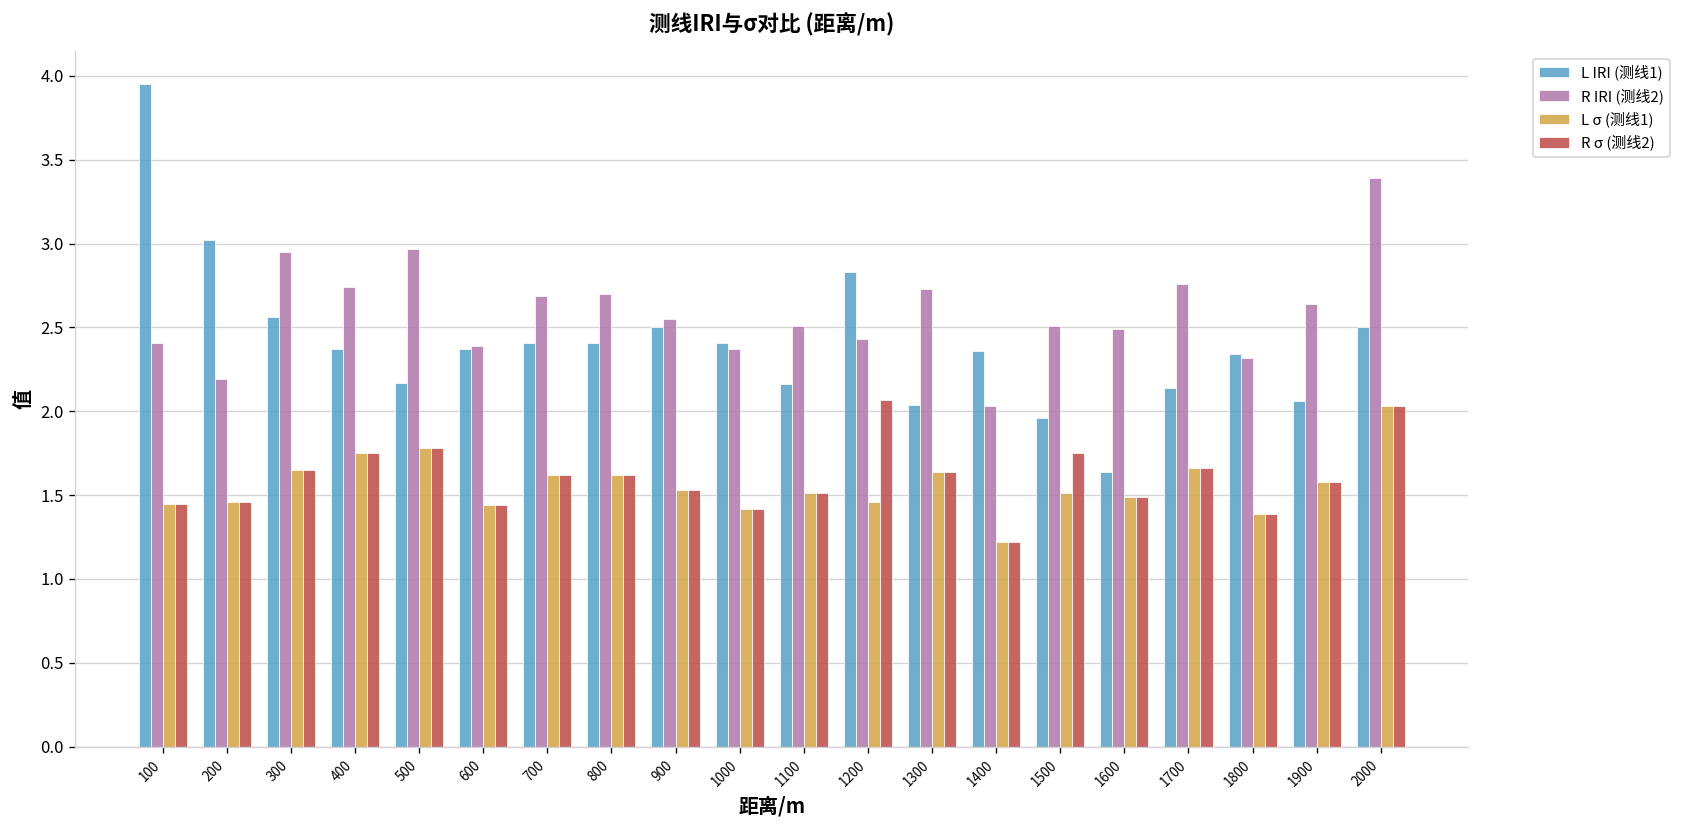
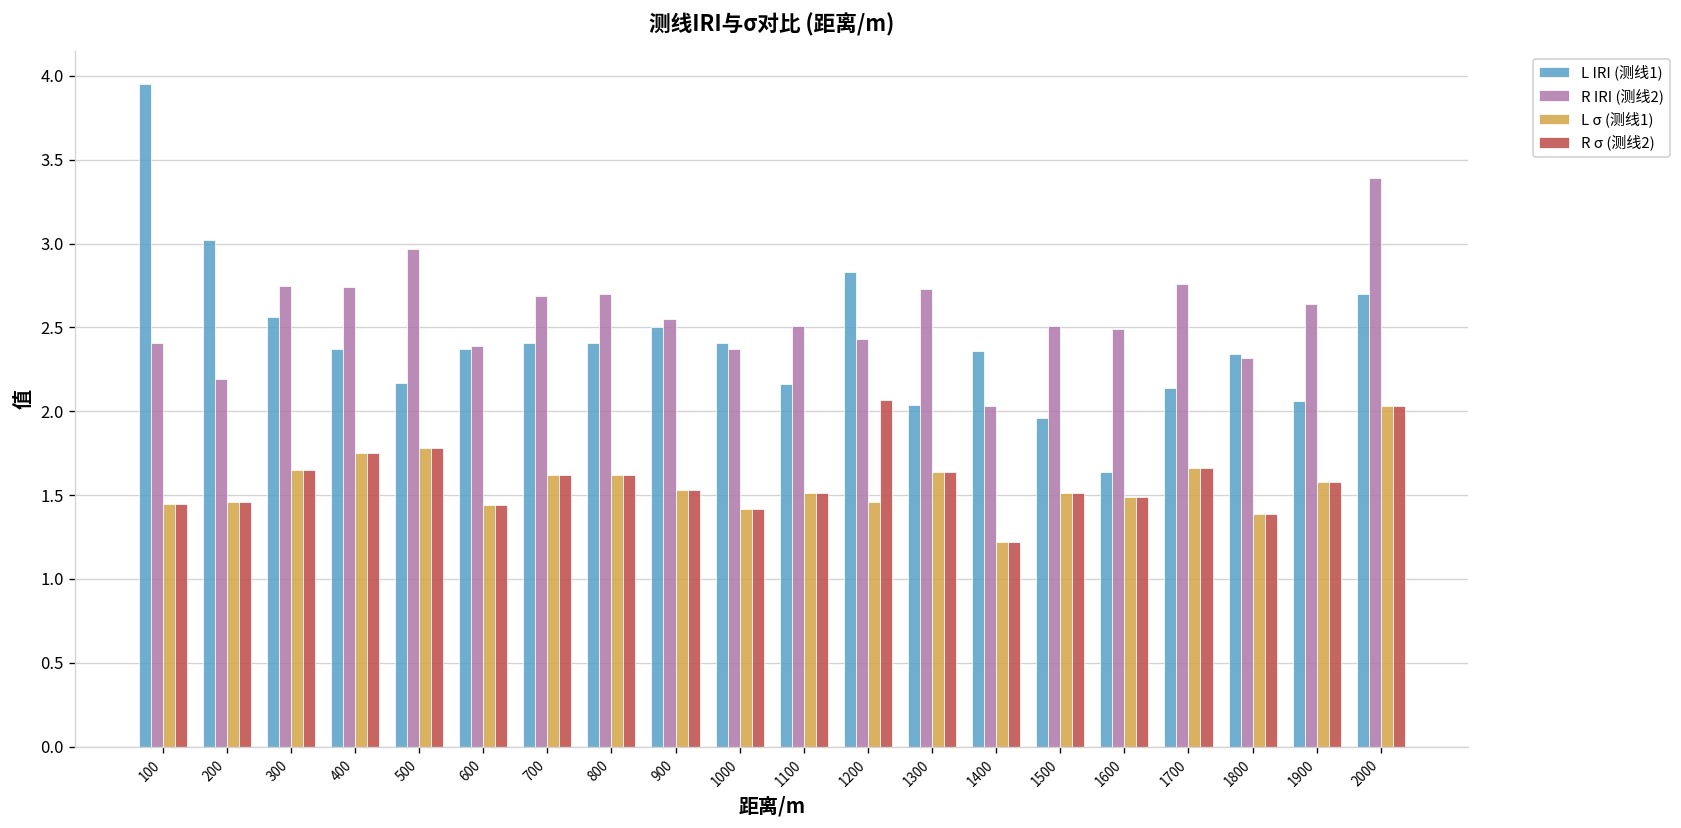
R IRI (测线2), 300: 2.95 -> 2.75
R σ (测线2), 1500: 1.75 -> 1.51
L IRI (测线1), 2000: 2.5 -> 2.7
